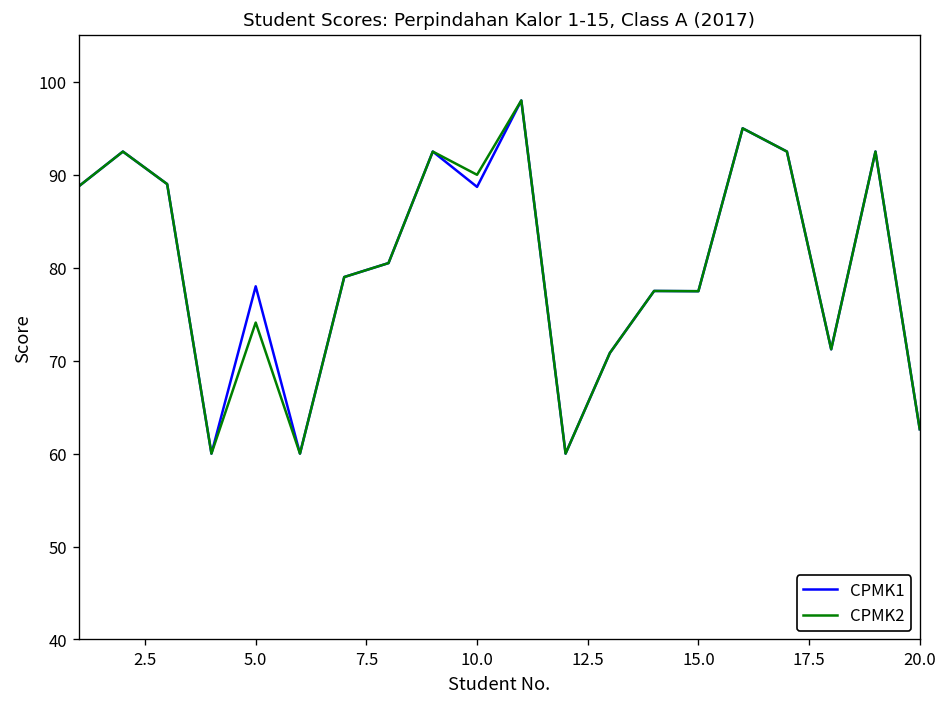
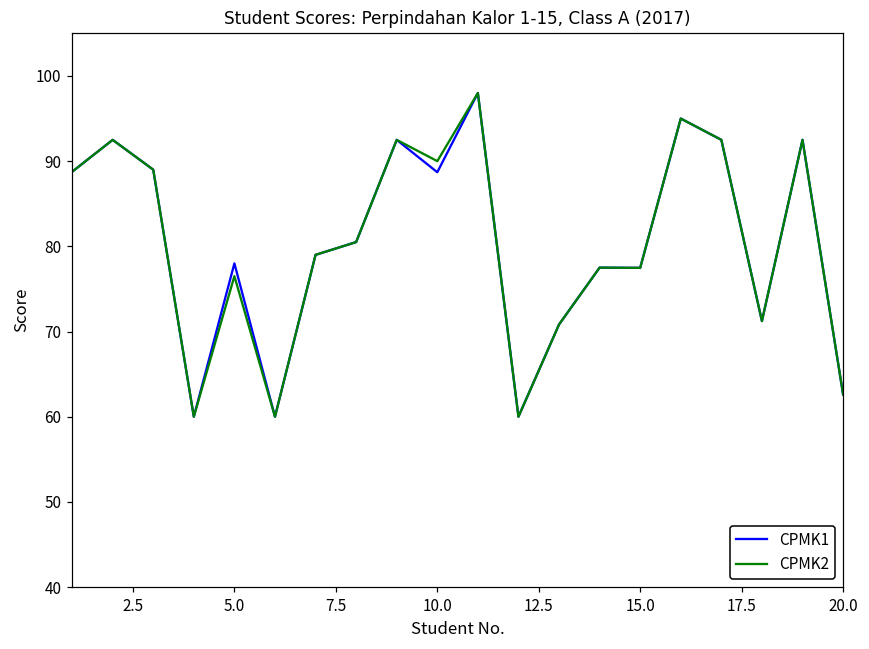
CPMK2, 5.0: 74 -> 77
